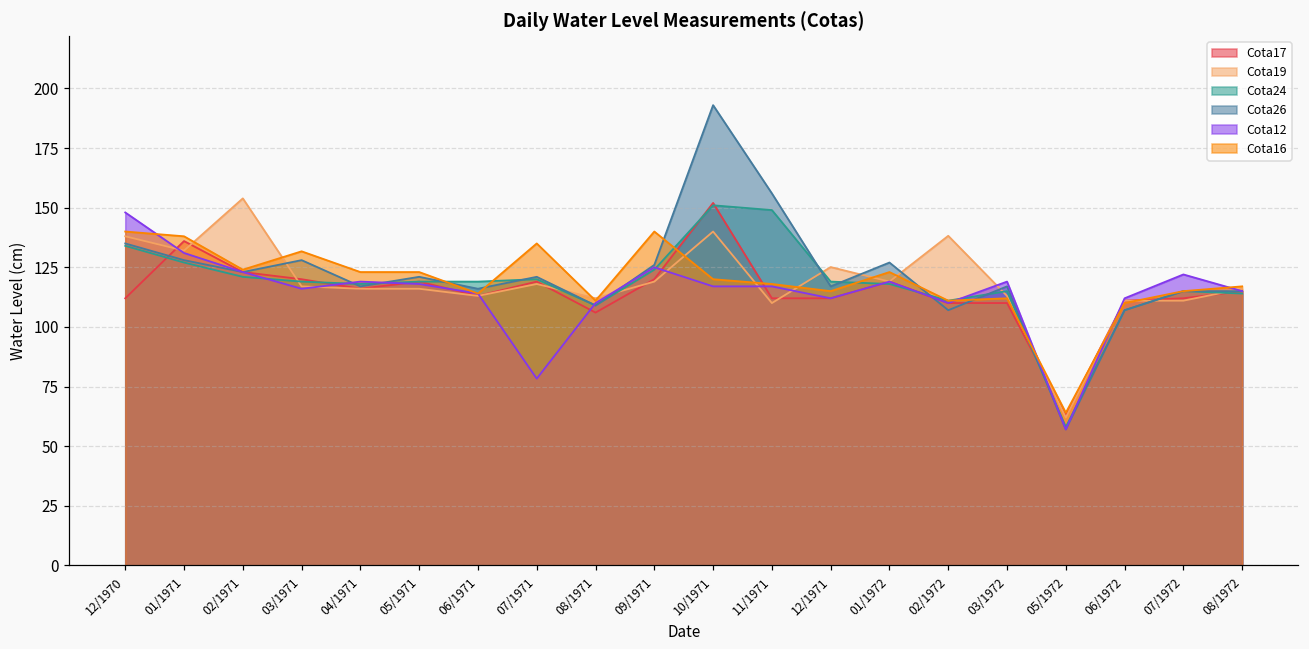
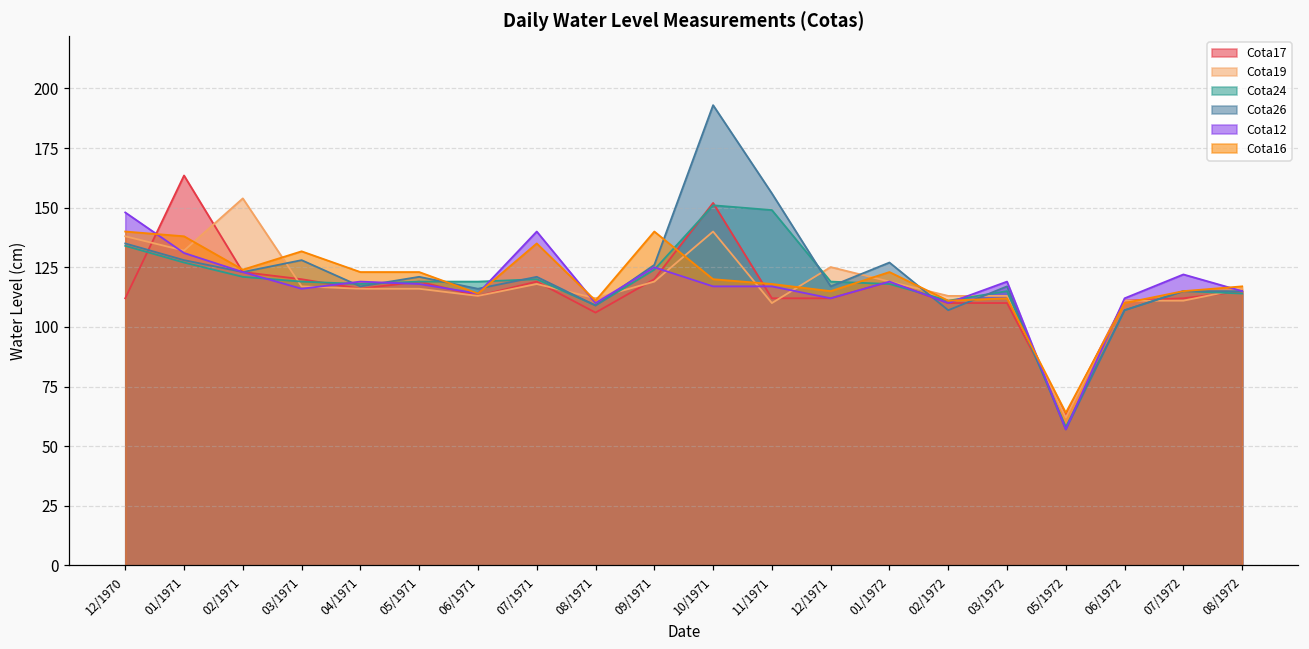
Cota17, 01/1971: 136 -> 164
Cota12, 07/1971: 78 -> 140
Cota19, 02/1972: 138 -> 113
